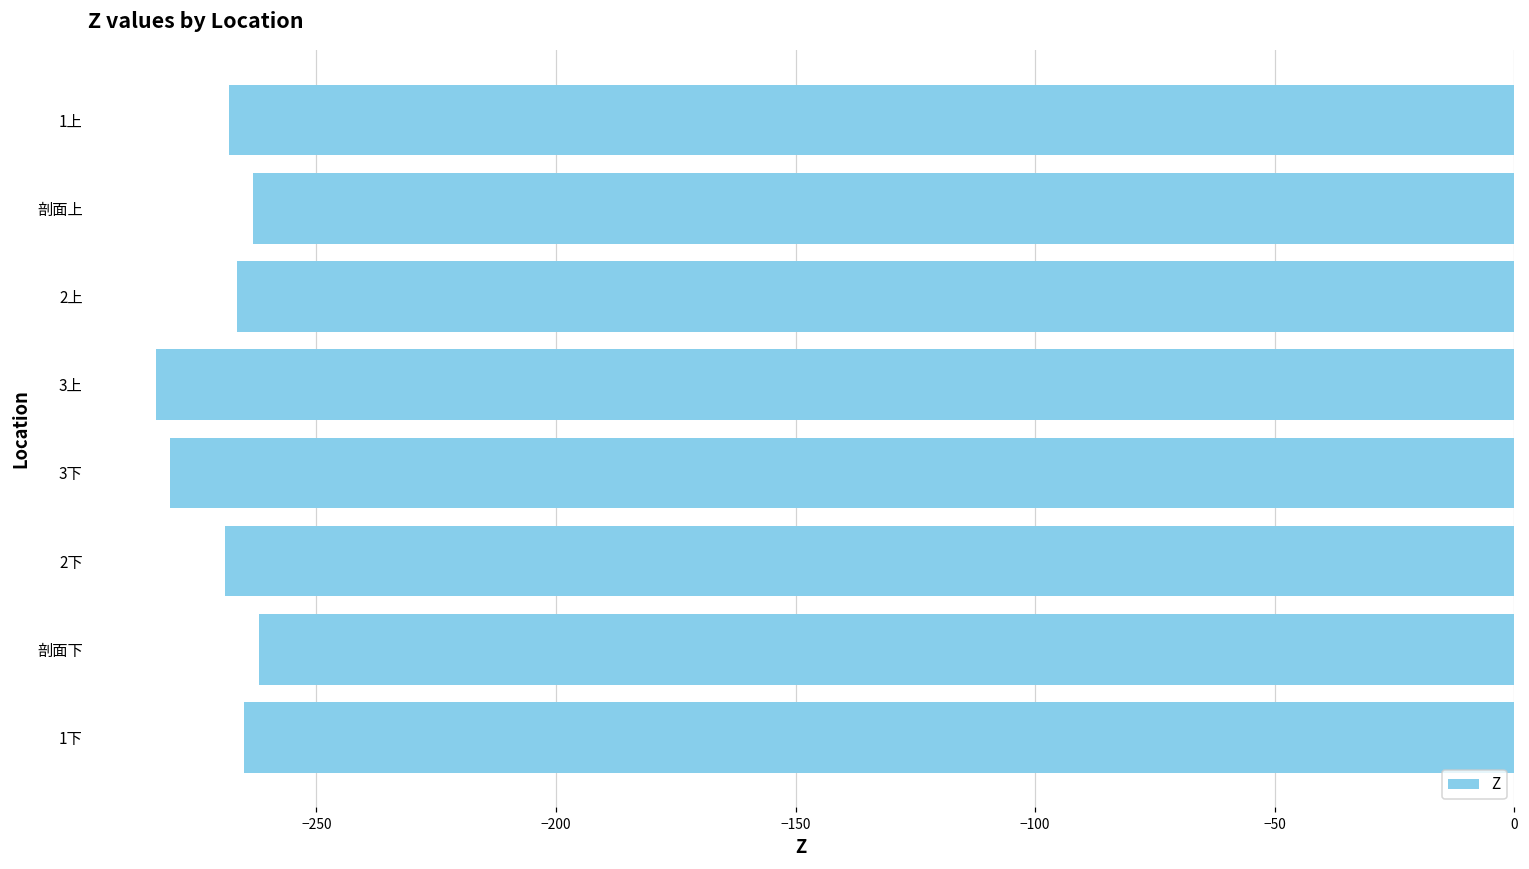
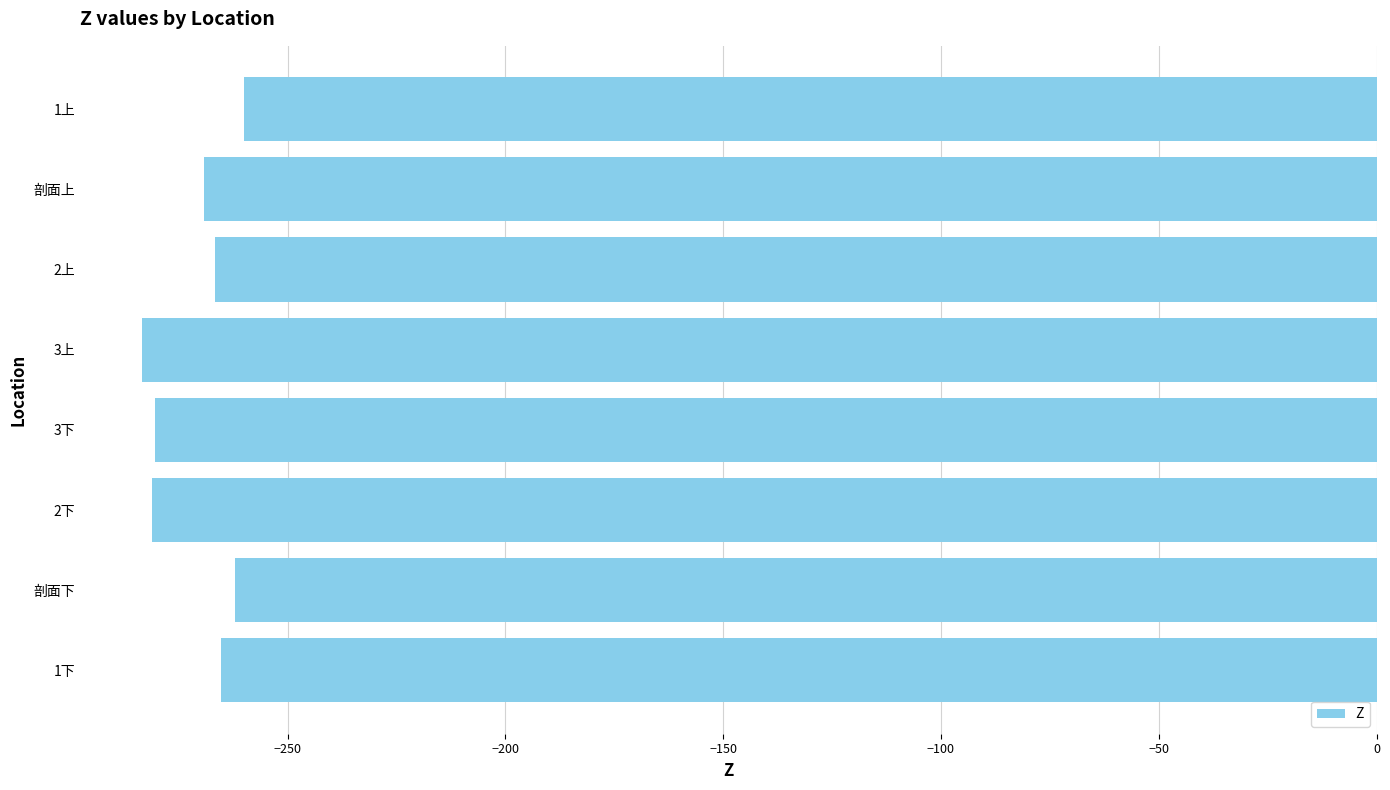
1上: -268 -> -260
剖面上: -263 -> -269
2下: -269 -> -281
